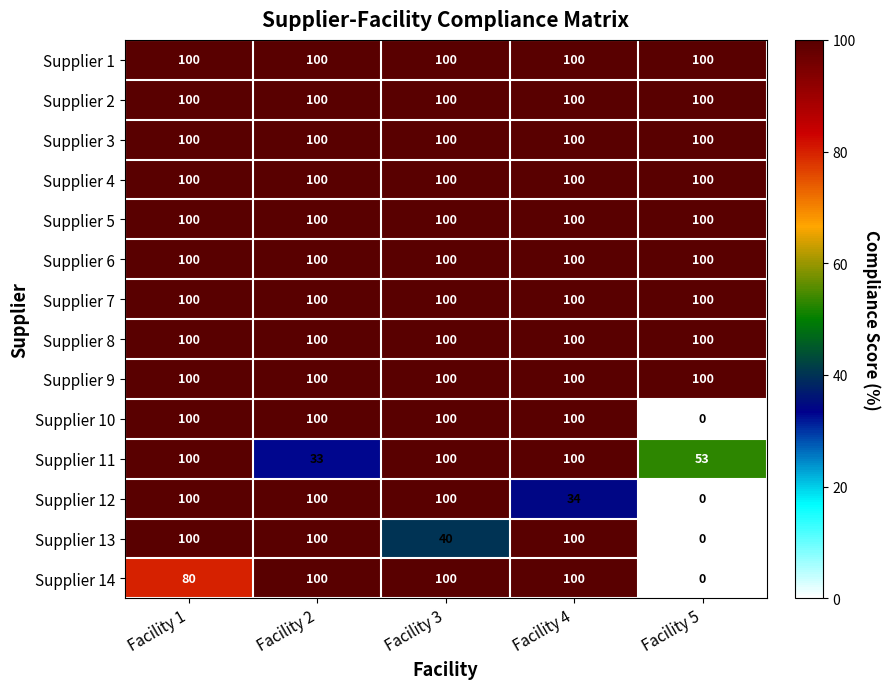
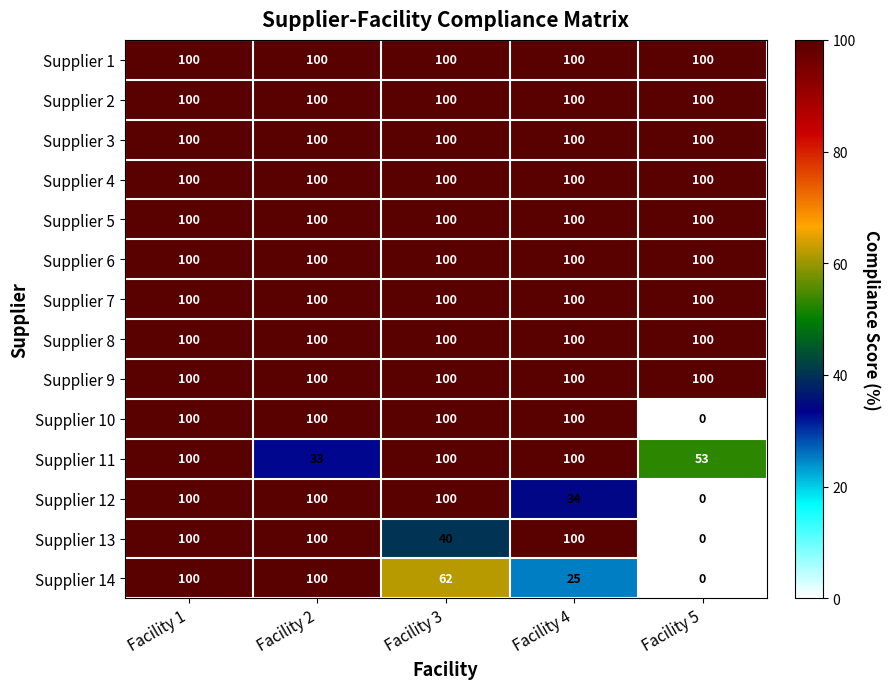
Supplier 14, Facility 1: 80 -> 100
Supplier 14, Facility 3: 100 -> 62
Supplier 14, Facility 4: 100 -> 25
